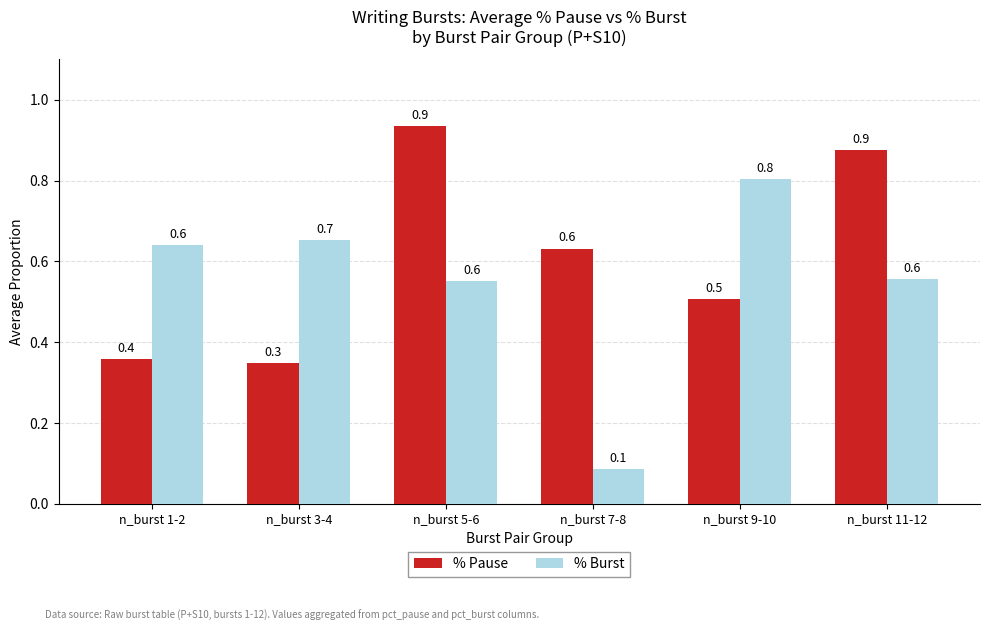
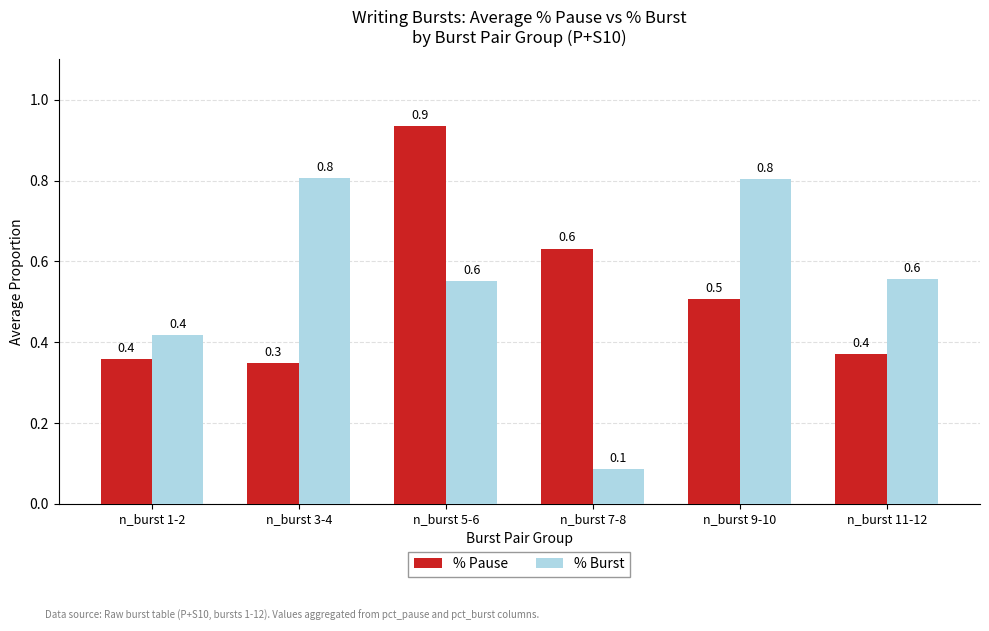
% Burst, n_burst 1-2: 0.6 -> 0.4
% Burst, n_burst 3-4: 0.7 -> 0.8
% Pause, n_burst 11-12: 0.9 -> 0.4
